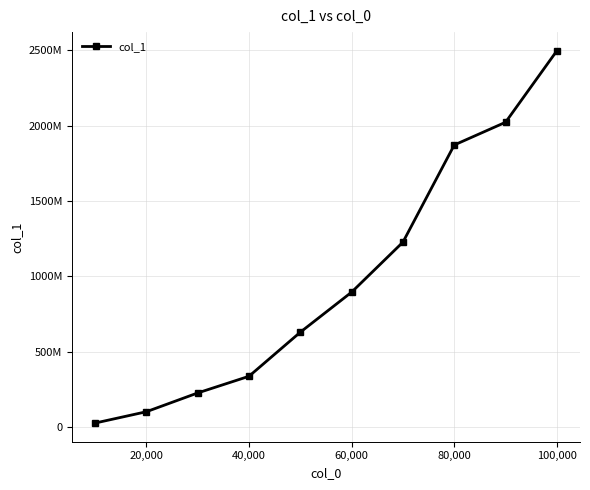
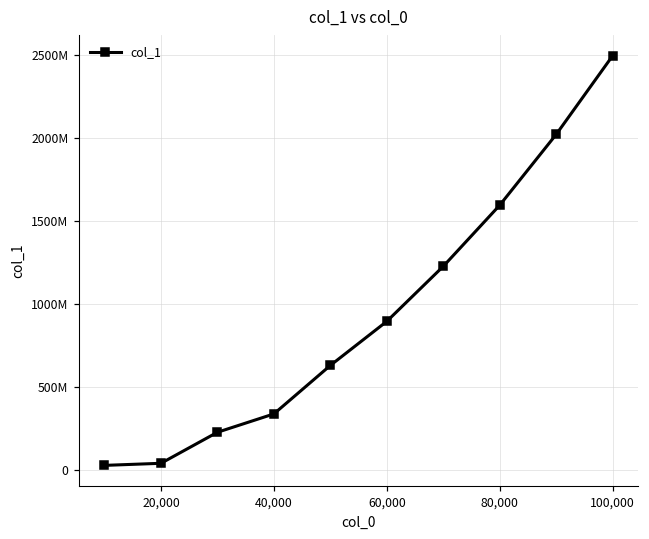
20,000: 100000000 -> 40000000
80,000: 1870000000 -> 1600000000
